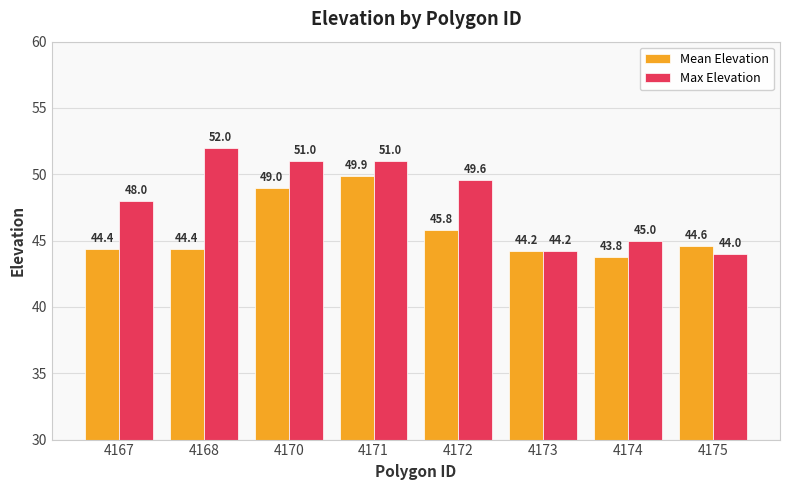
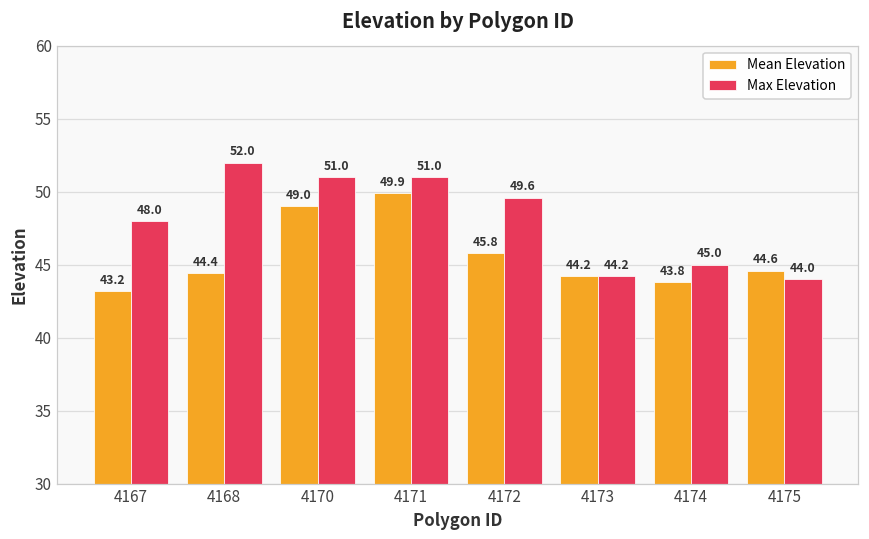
Mean Elevation, 4167: 44.4 -> 43.2
